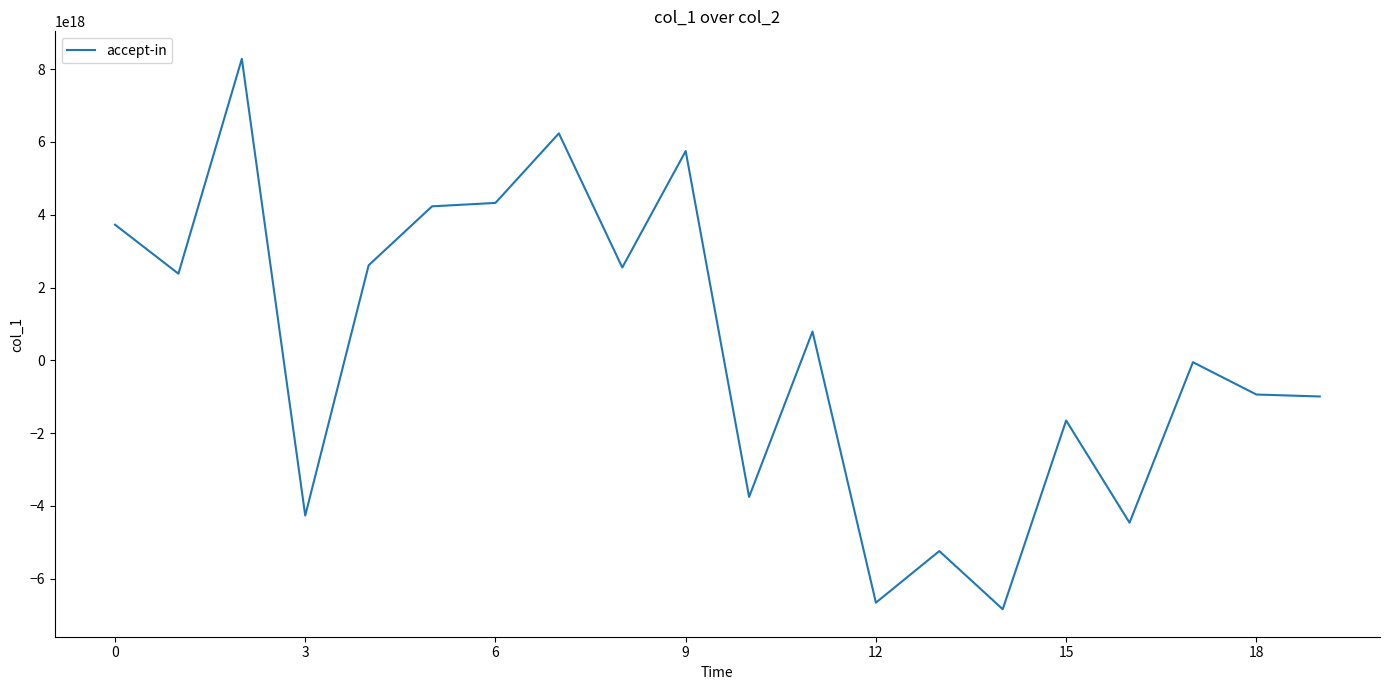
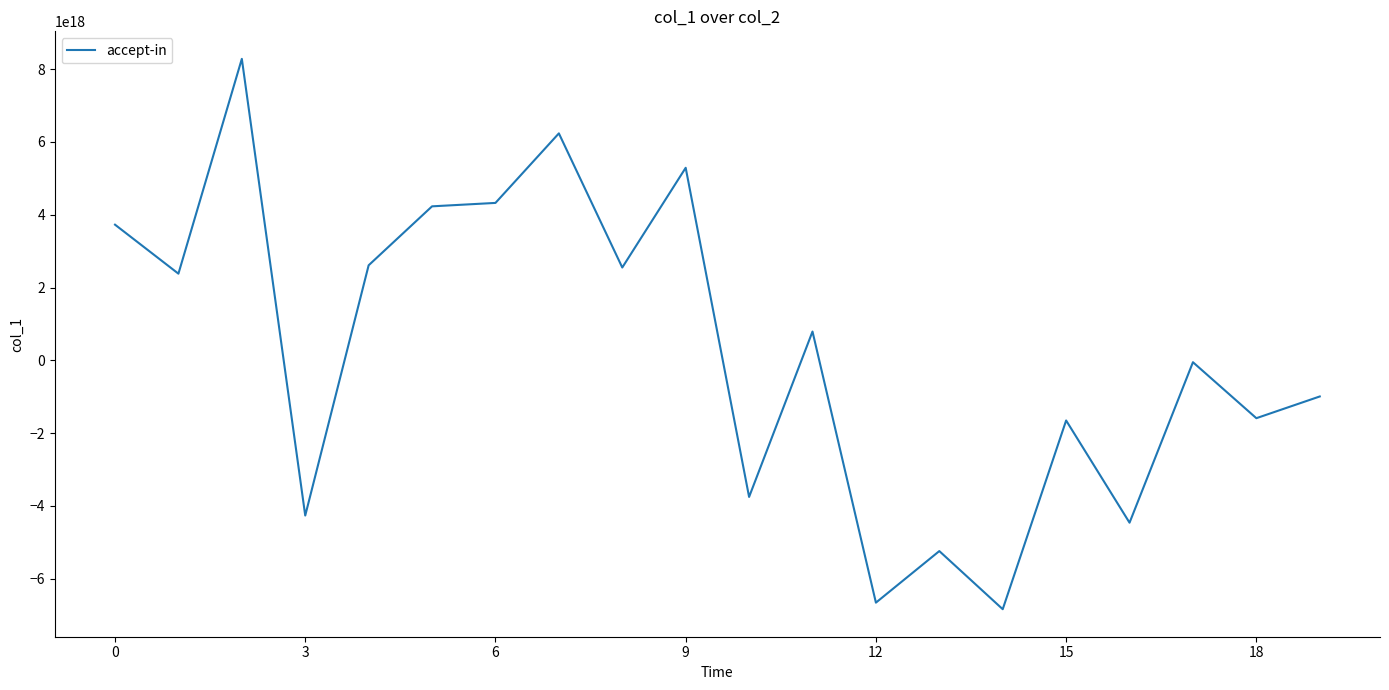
9: 5800000000000000000 -> 5300000000000000000
18: -900000000000000000 -> -1600000000000000000
